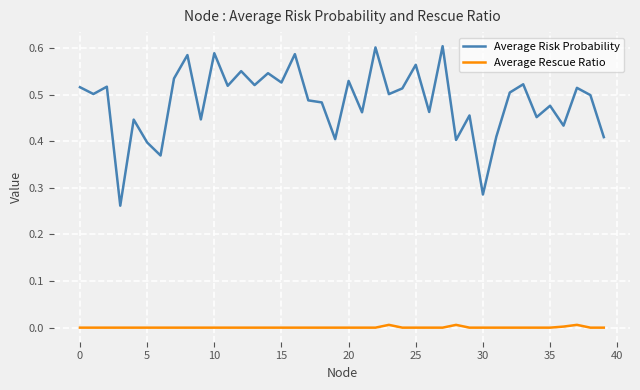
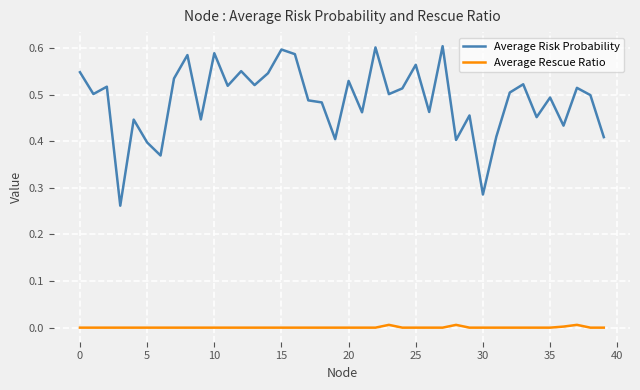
Average Risk Probability, 0: 0.52 -> 0.55
Average Risk Probability, 15: 0.53 -> 0.60
Average Risk Probability, 35: 0.48 -> 0.49
